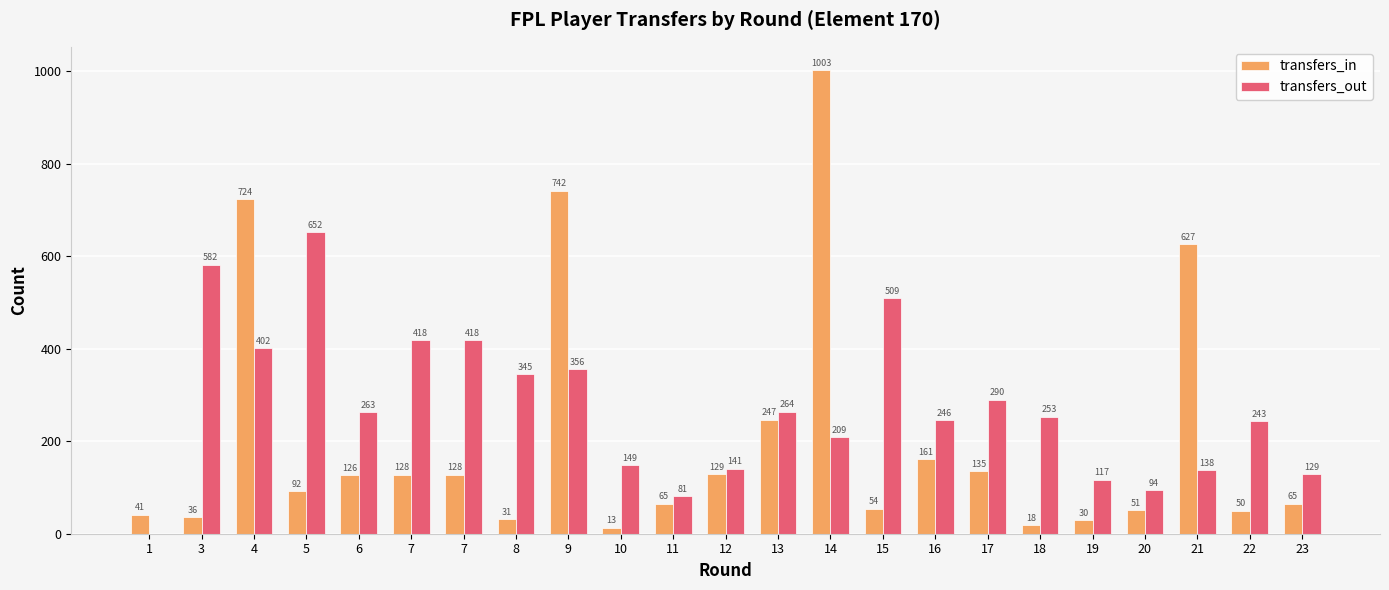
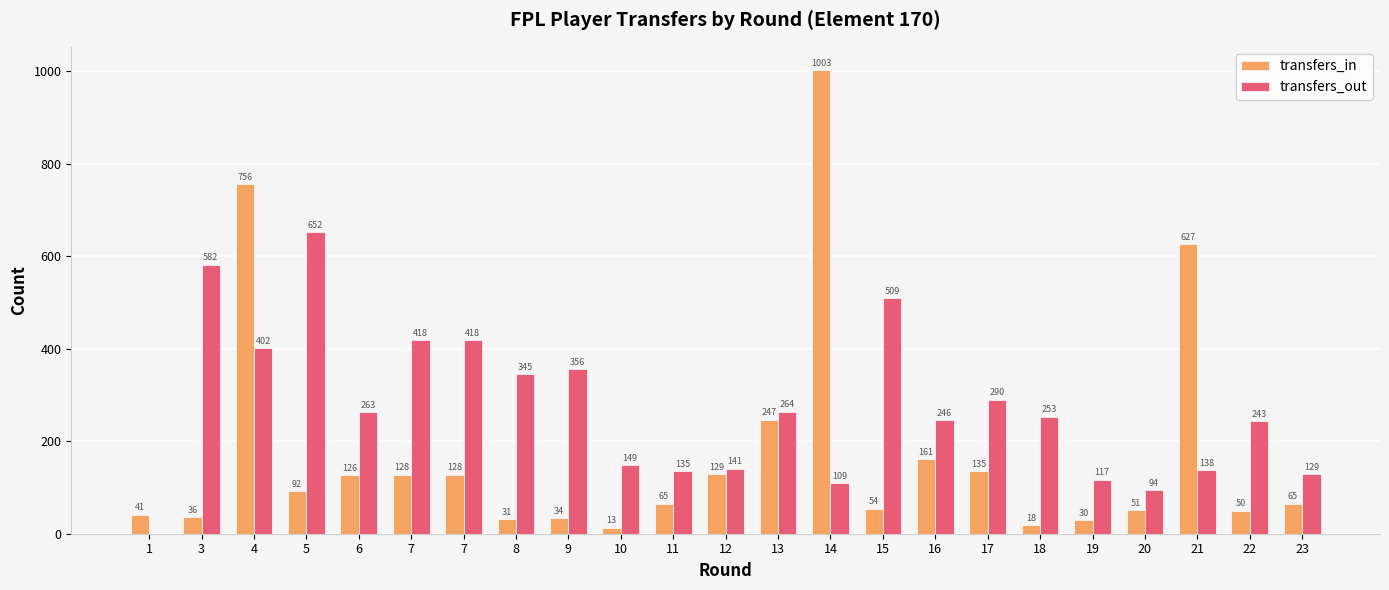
transfers_in, 4: 724 -> 756
transfers_in, 9: 742 -> 34
transfers_out, 11: 81 -> 135
transfers_out, 14: 209 -> 109
